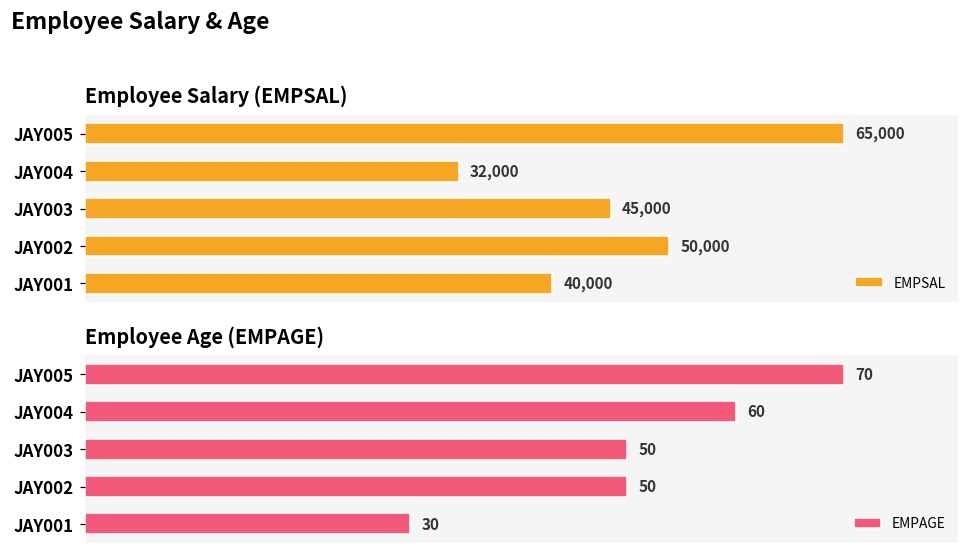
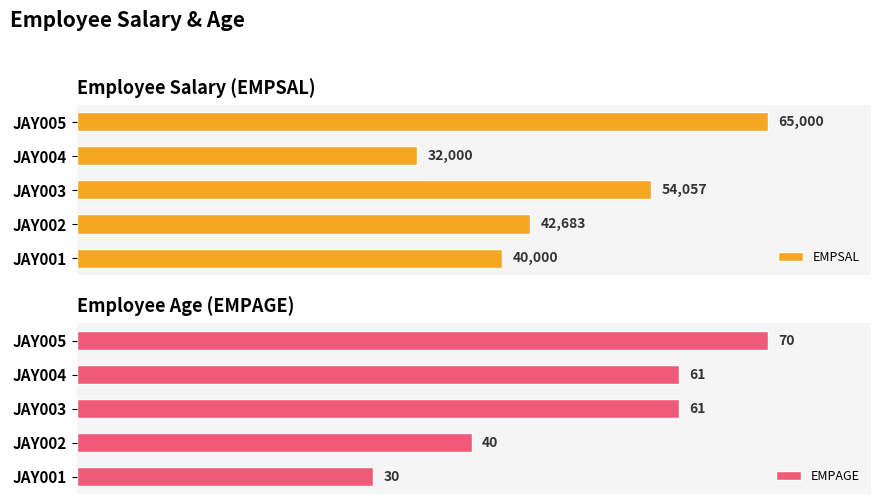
Employee Salary (EMPSAL), JAY003: 45,000 -> 54,057
Employee Salary (EMPSAL), JAY002: 50,000 -> 42,683
Employee Age (EMPAGE), JAY004: 60 -> 61
Employee Age (EMPAGE), JAY003: 50 -> 61
Employee Age (EMPAGE), JAY002: 50 -> 40
